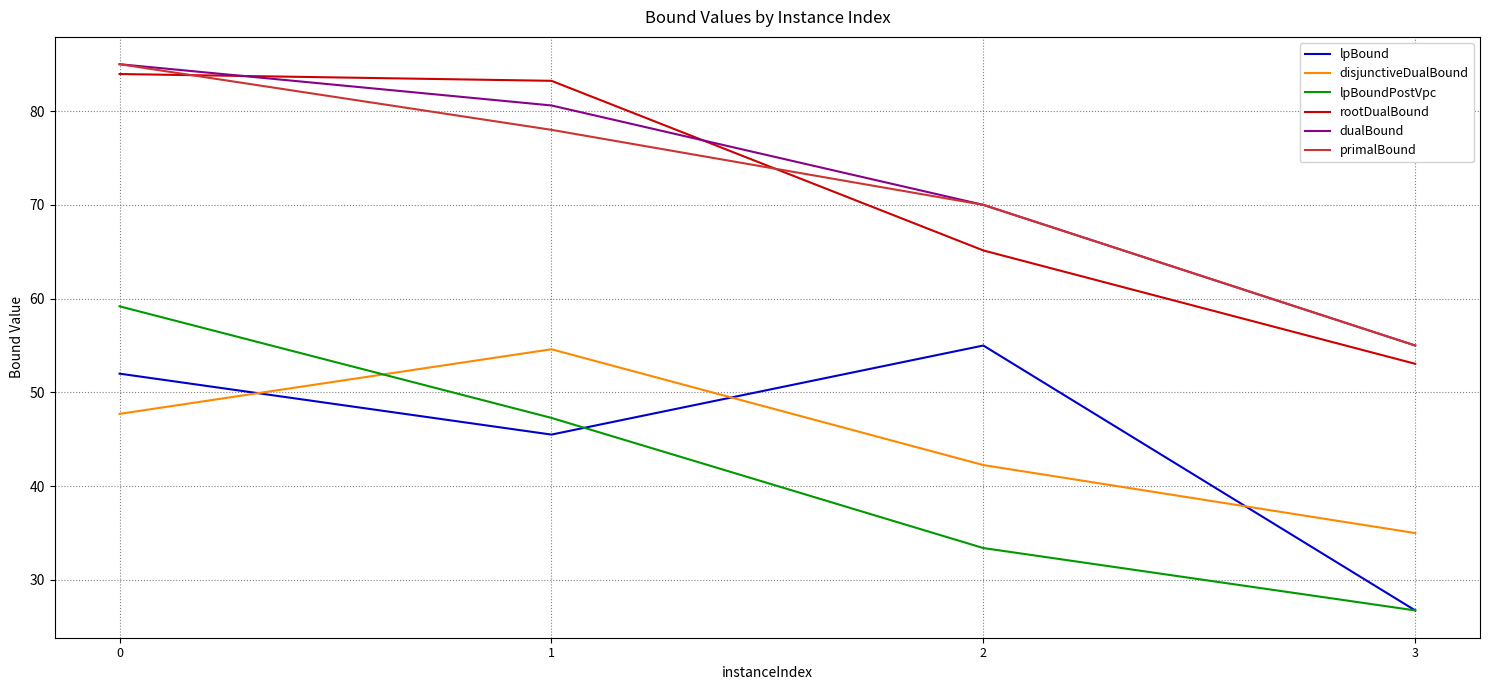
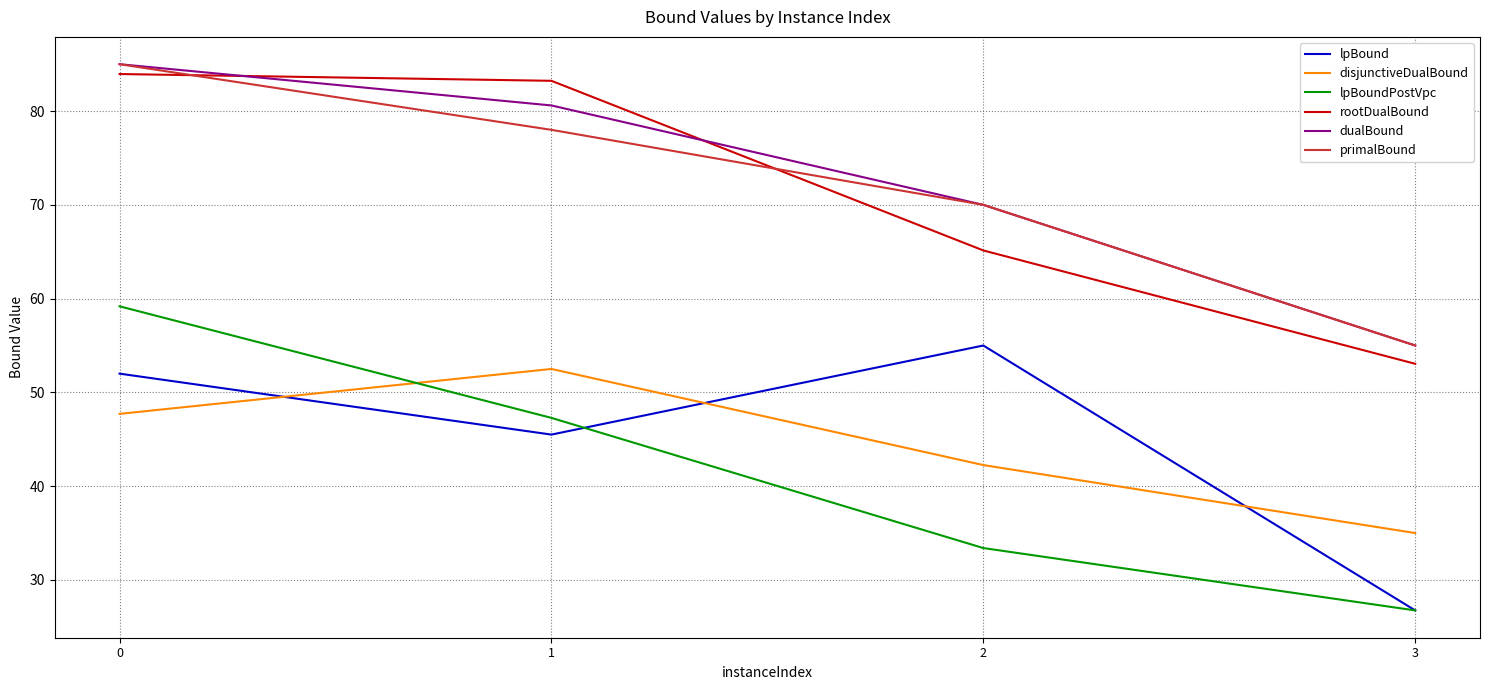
disjunctiveDualBound, 1: 55 -> 53
